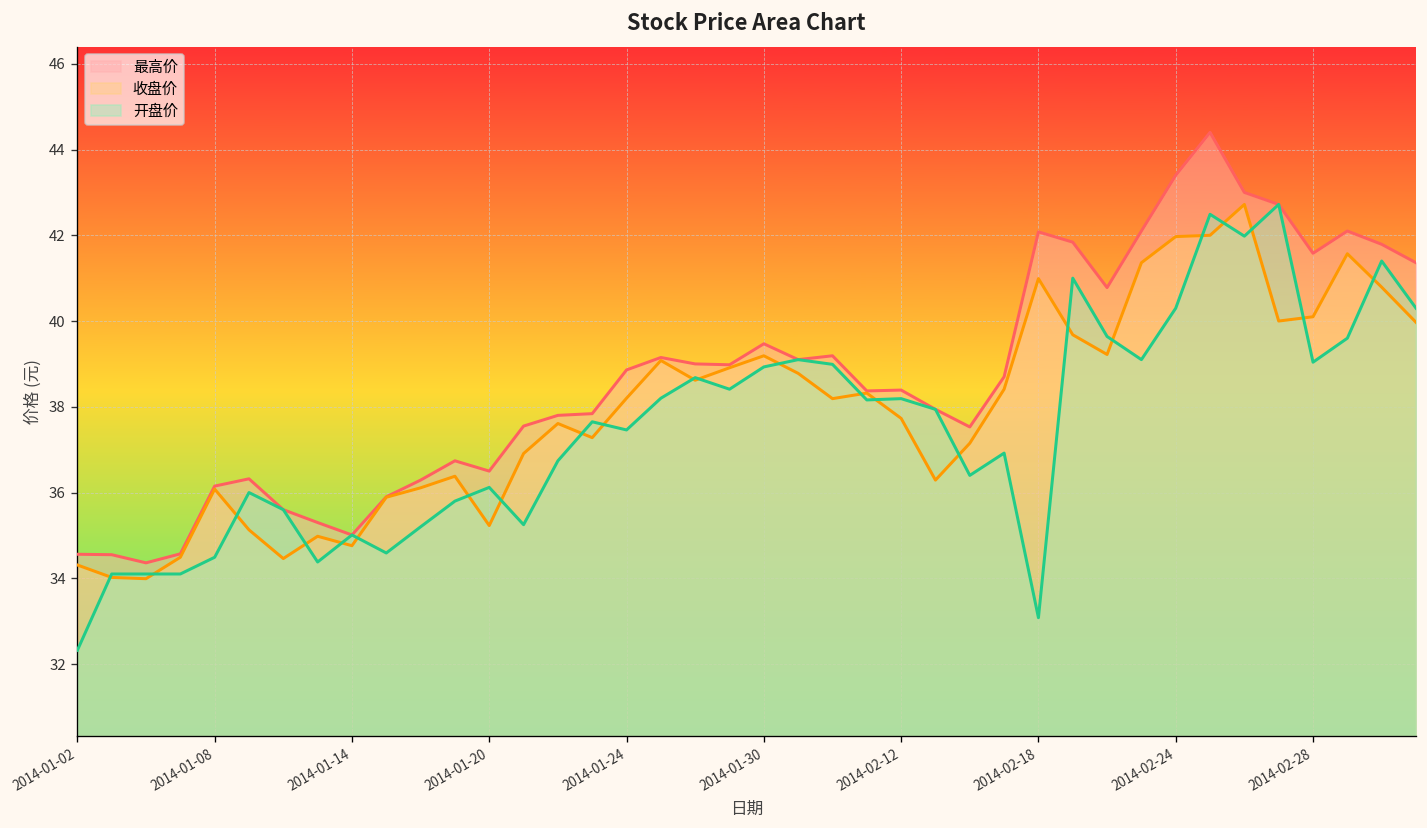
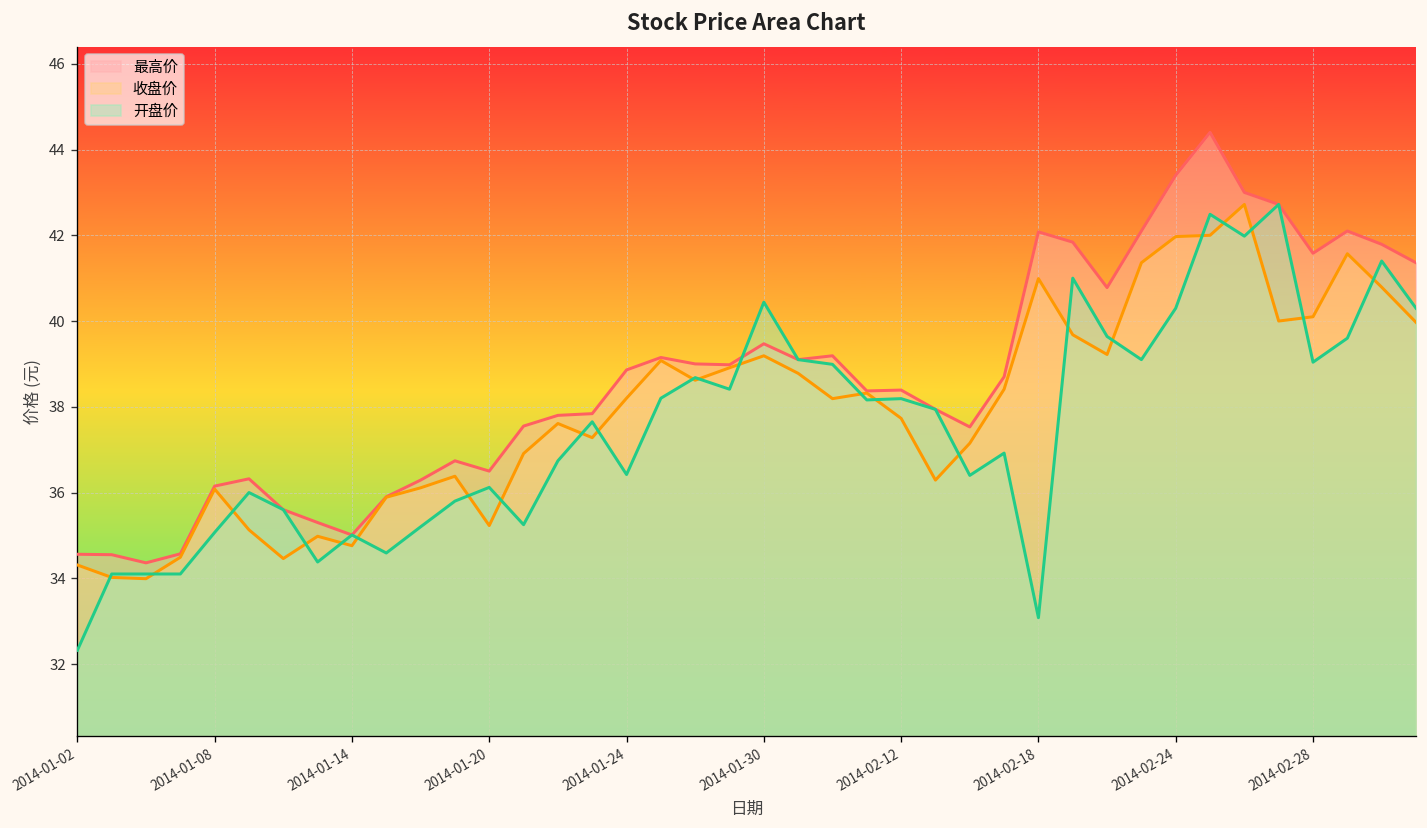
开盘价, 2014-01-08: 34.5 -> 35.1
开盘价, 2014-01-24: 37.5 -> 36.4
开盘价, 2014-01-30: 38.9 -> 40.4
